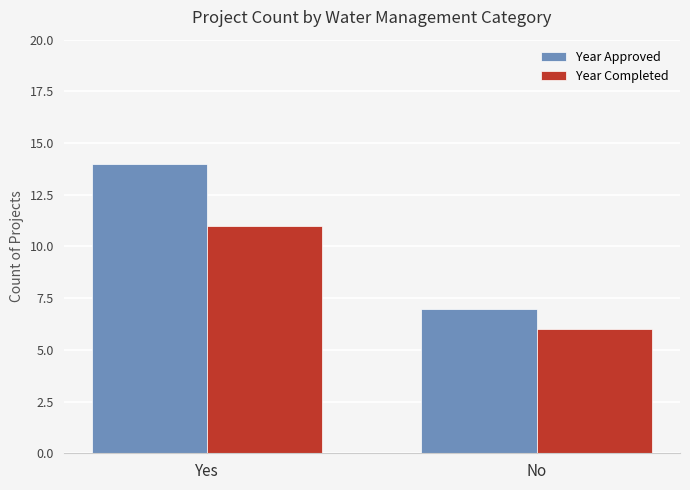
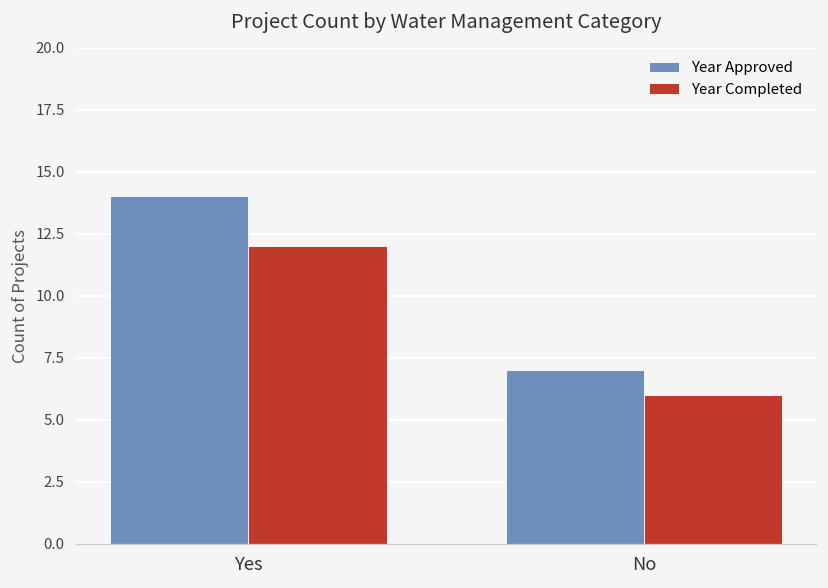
Year Completed, Yes: 11 -> 12
